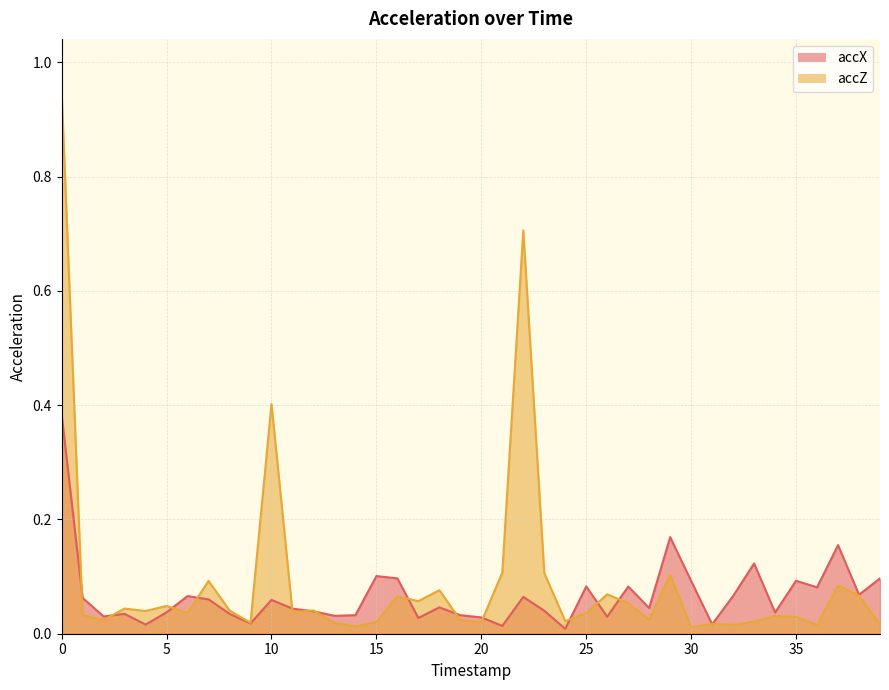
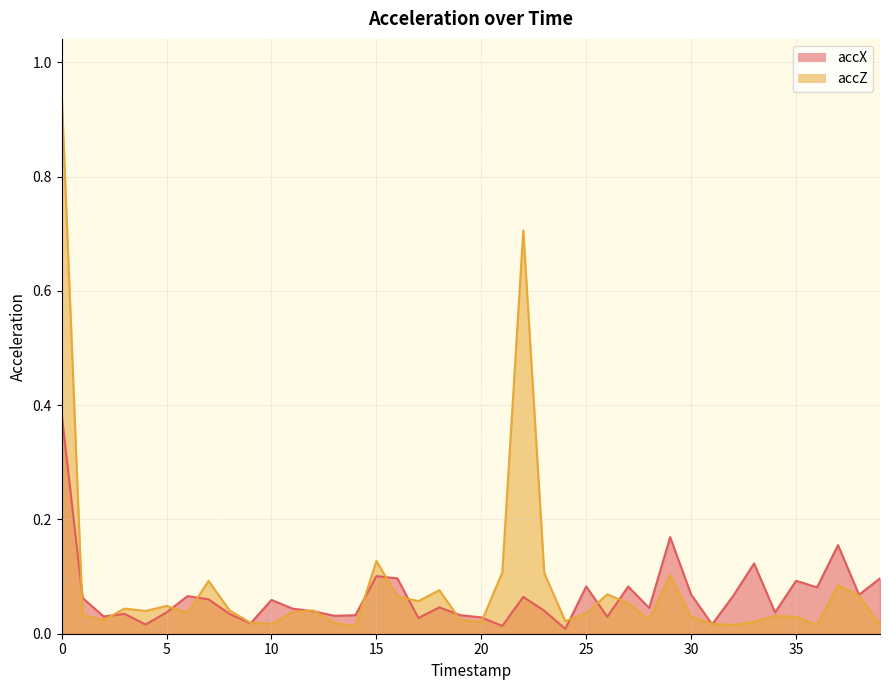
accZ, 10: 0.40 -> 0.02
accZ, 15: 0.02 -> 0.13
accX, 30: 0.09 -> 0.07
accZ, 30: 0.01 -> 0.03
